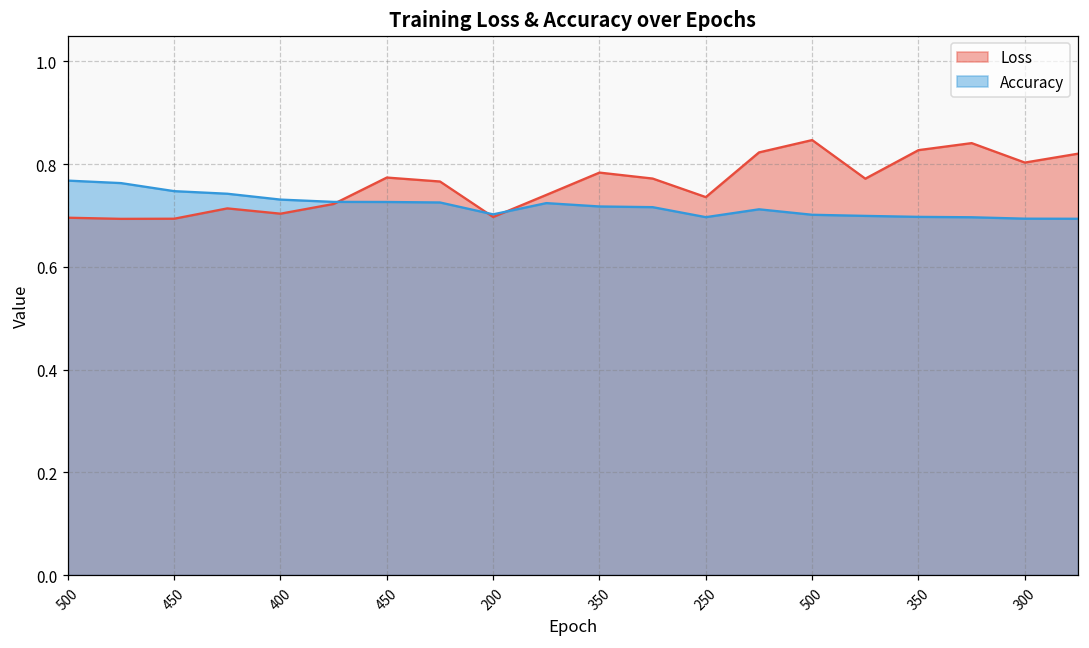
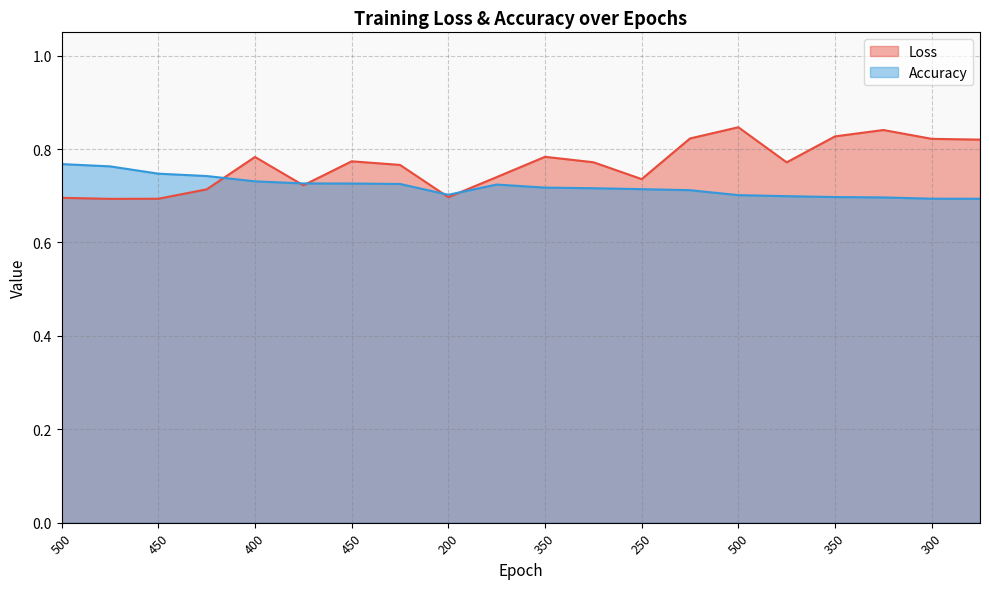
Loss, 400: 0.70 -> 0.78
Accuracy, 250: 0.70 -> 0.71
Loss, 300: 0.80 -> 0.82
